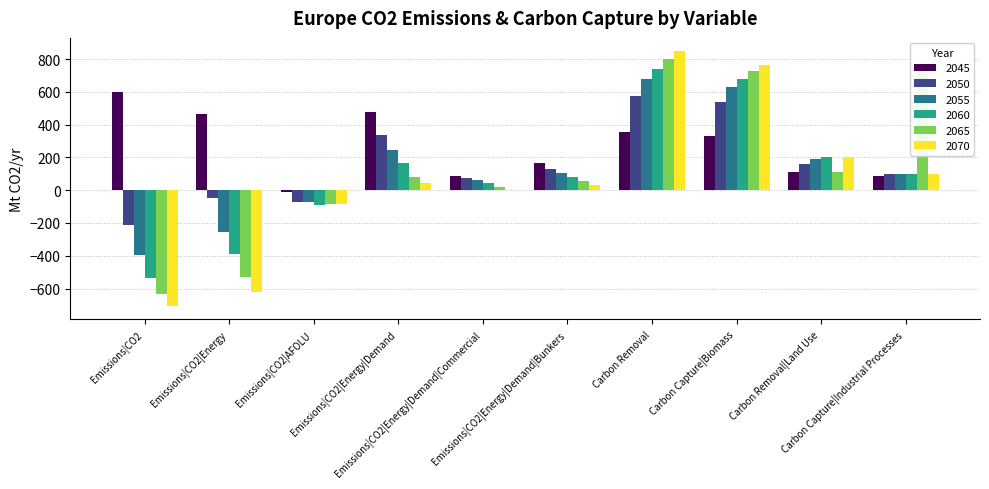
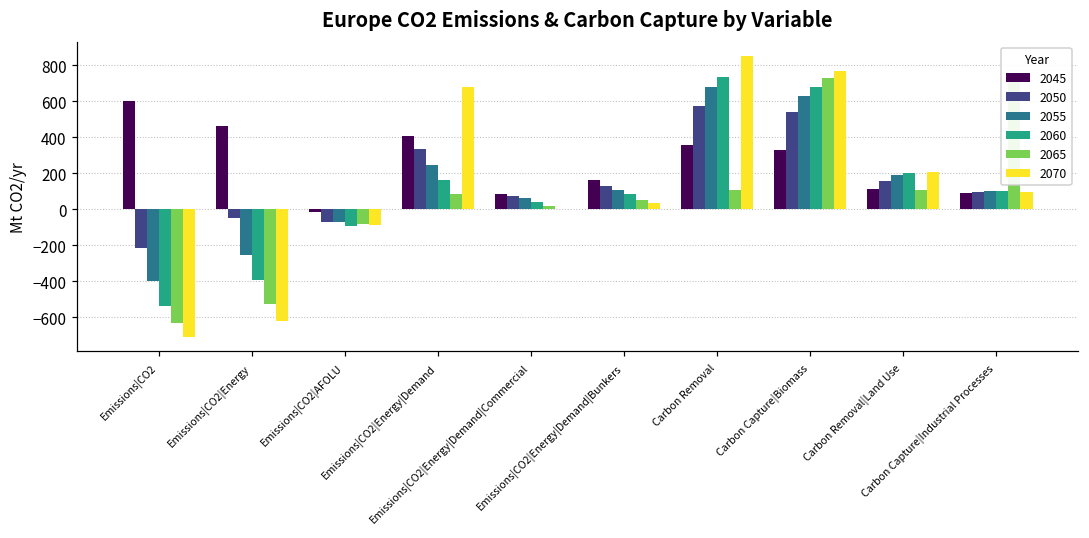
2045, Emissions|CO2|Energy|Demand: 480 -> 410
2070, Emissions|CO2|Energy|Demand: 40 -> 680
2065, Carbon Removal: 800 -> 110
